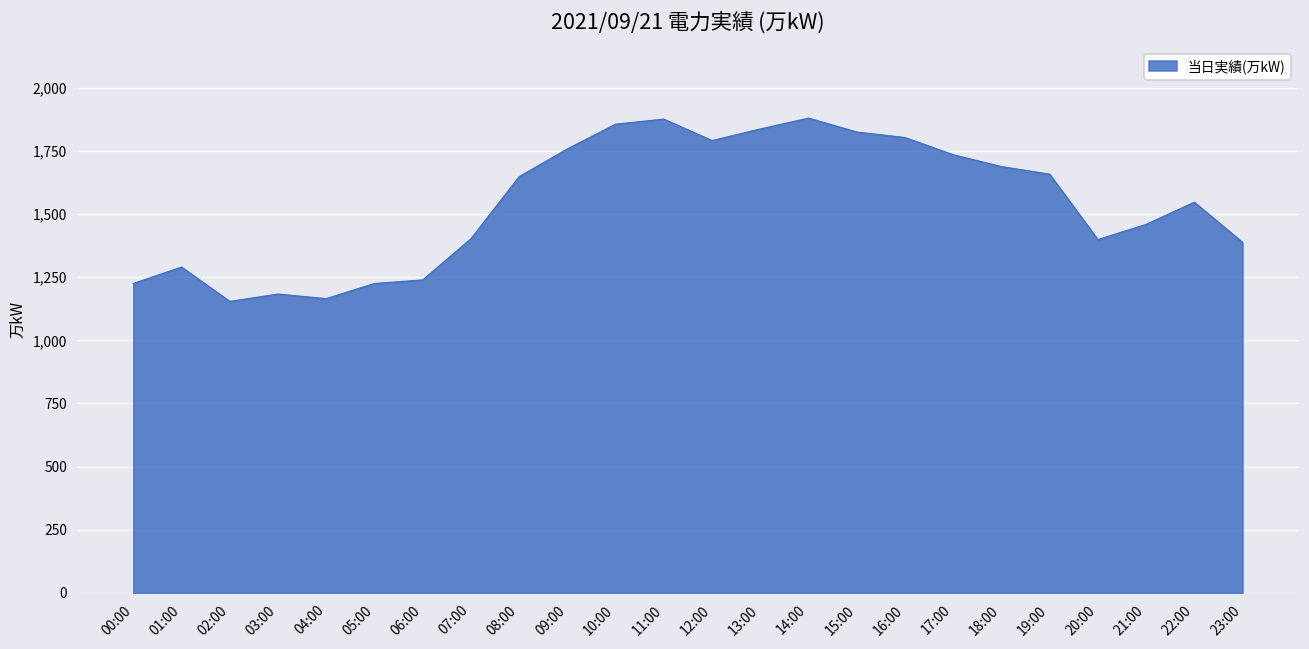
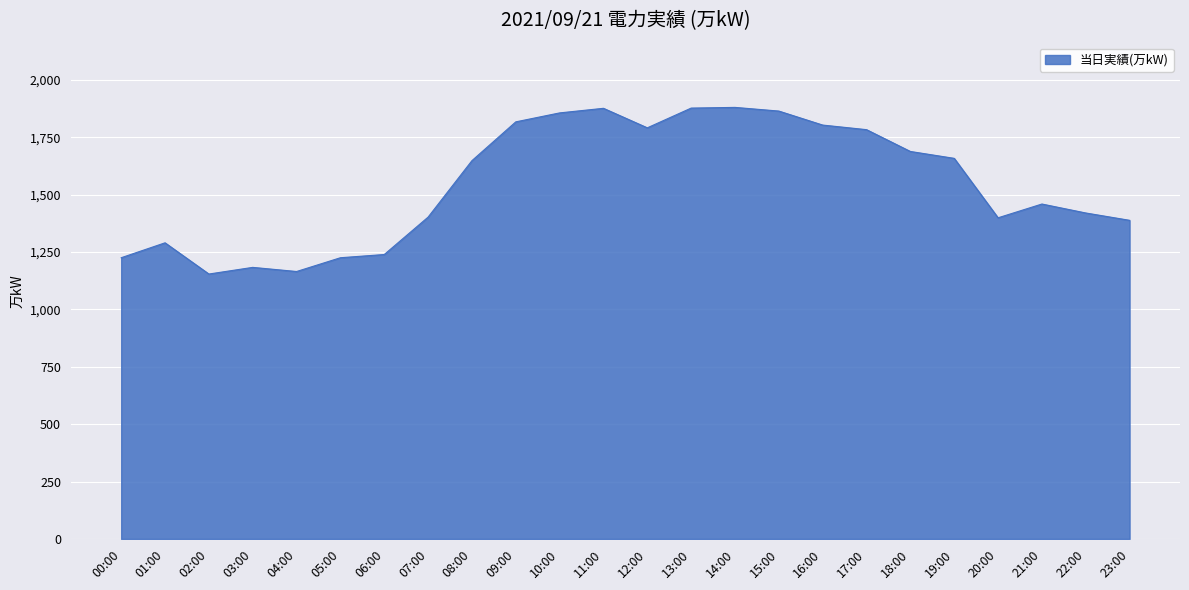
09:00: 1,760 -> 1,820
13:00: 1,840 -> 1,880
15:00: 1,830 -> 1,860
17:00: 1,740 -> 1,780
22:00: 1,550 -> 1,420
